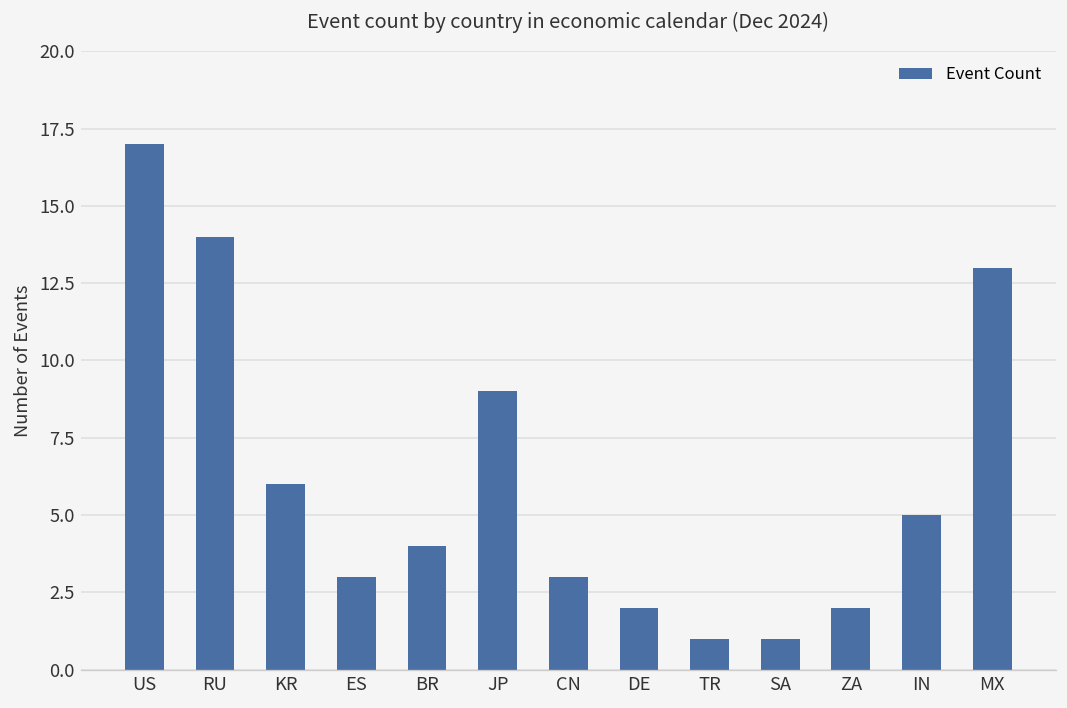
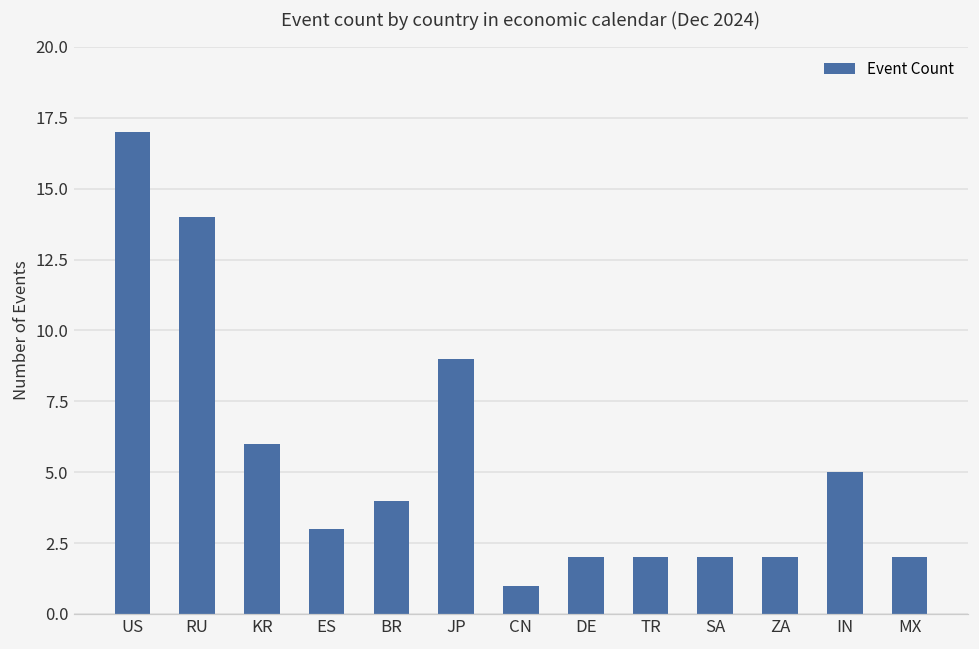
CN: 3 -> 1
TR: 1 -> 2
SA: 1 -> 2
MX: 13 -> 2
